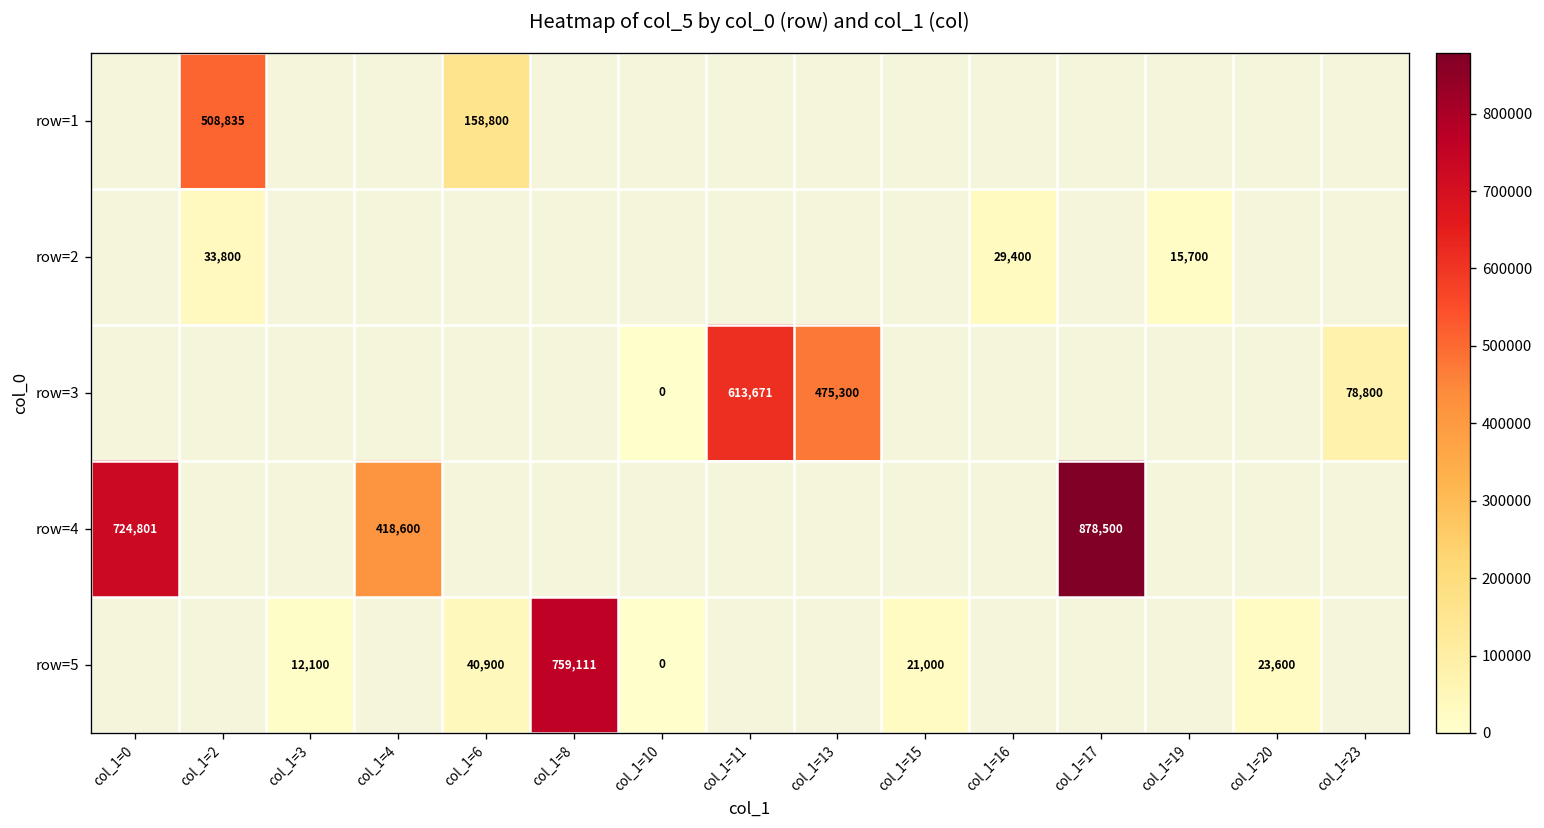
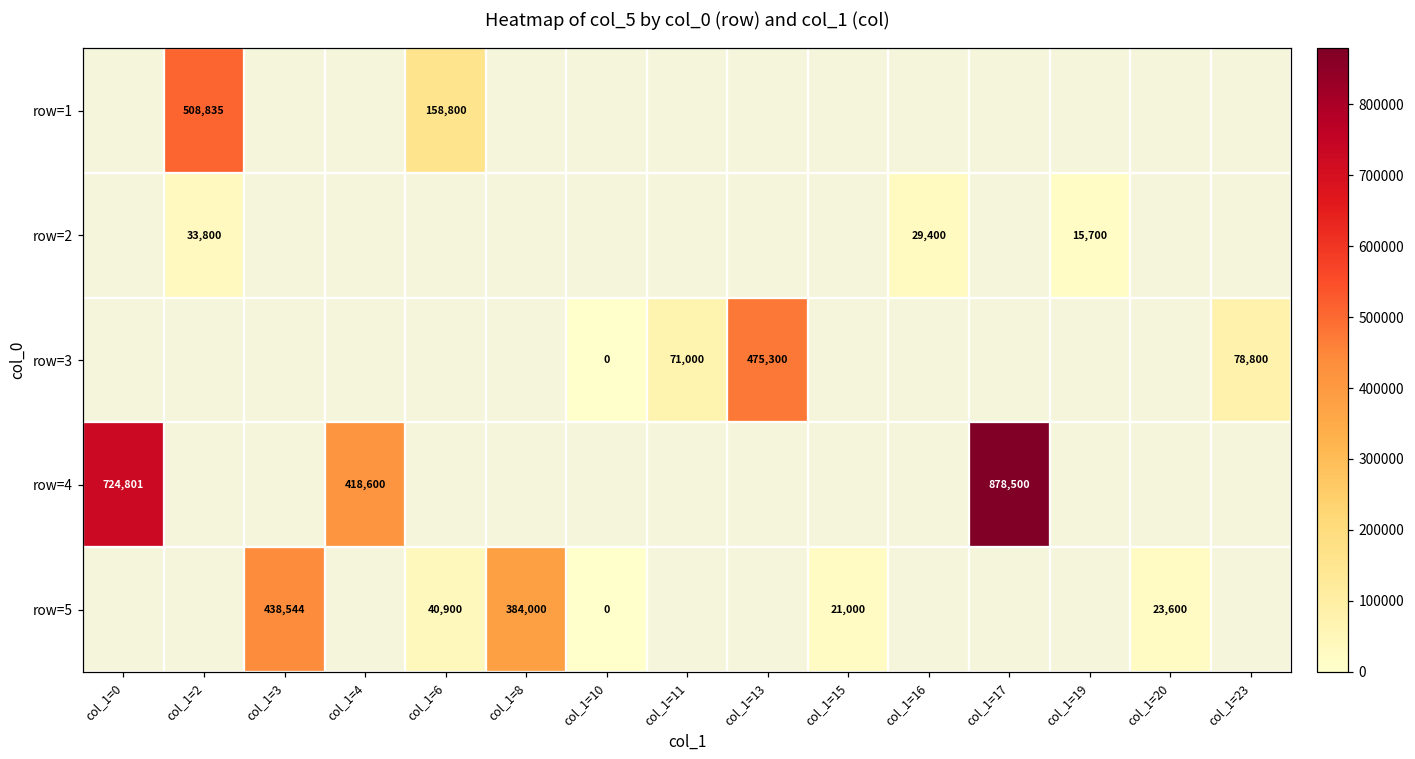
row=3, col_1=11: 613,671 -> 71,000
row=5, col_1=3: 12,100 -> 438,544
row=5, col_1=8: 759,111 -> 384,000
